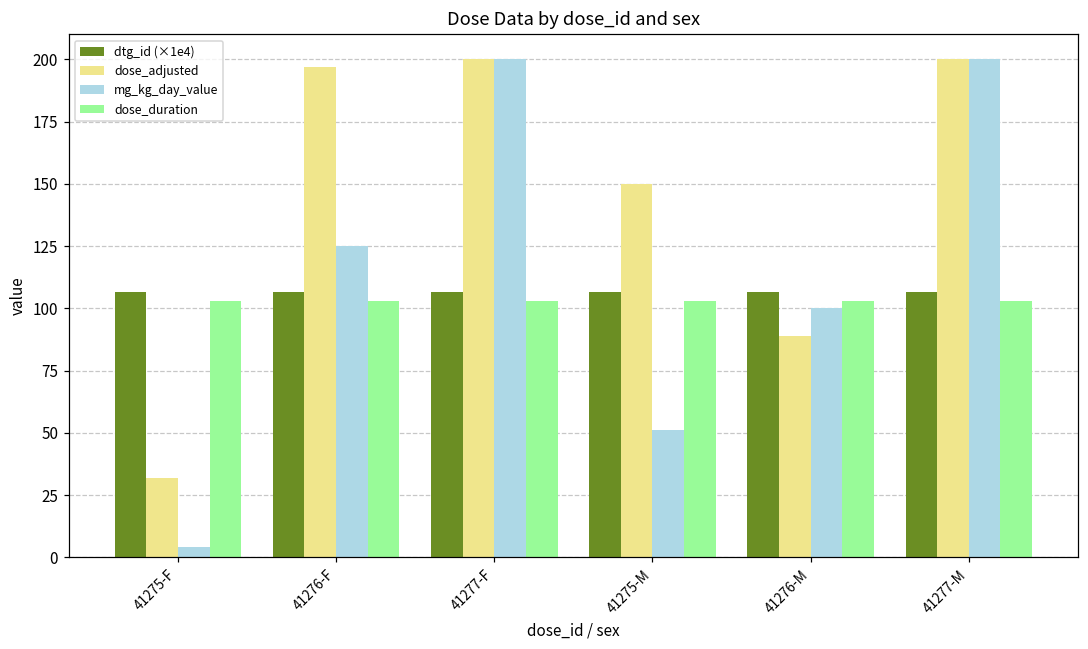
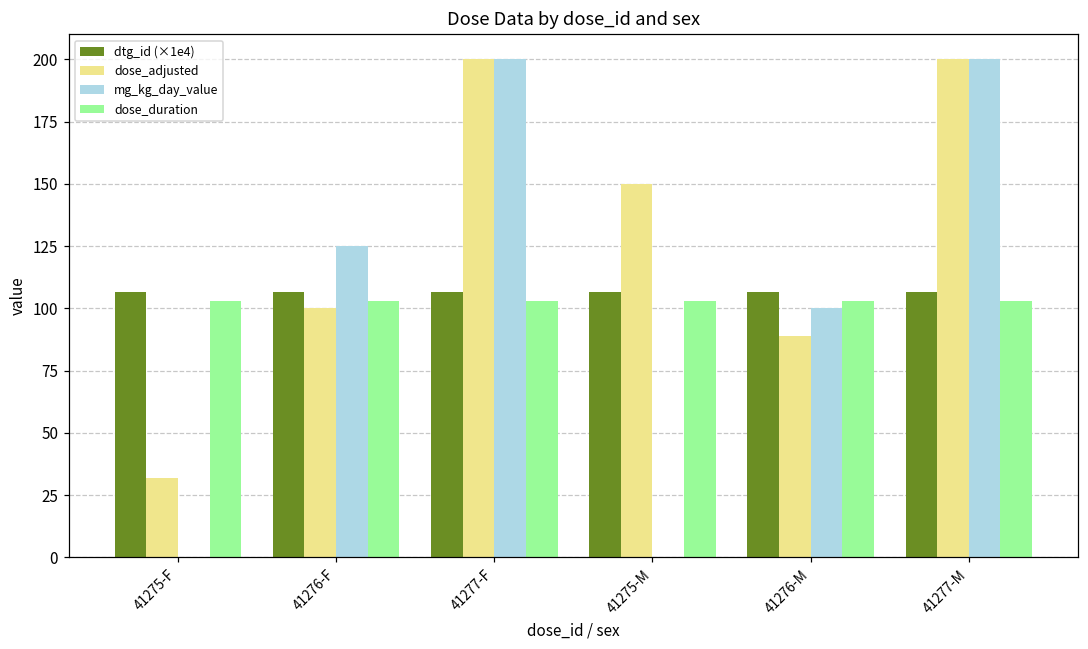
mg_kg_day_value, 41275-F: 4 -> 0
dose_adjusted, 41276-F: 197 -> 100
mg_kg_day_value, 41275-M: 51 -> 0
